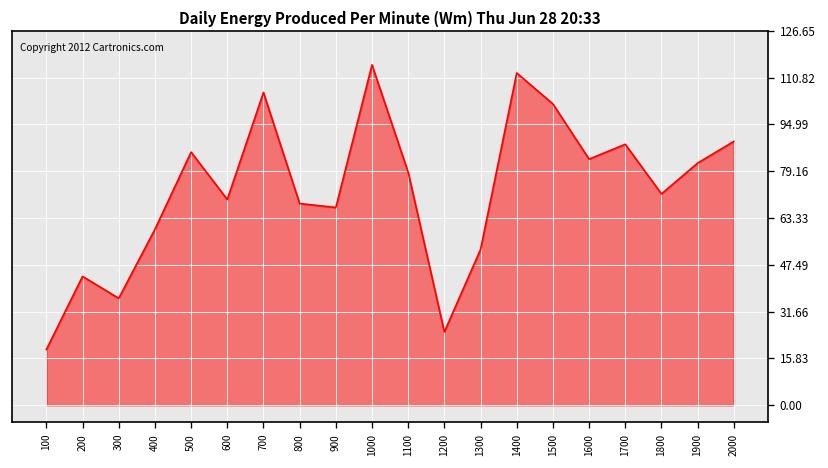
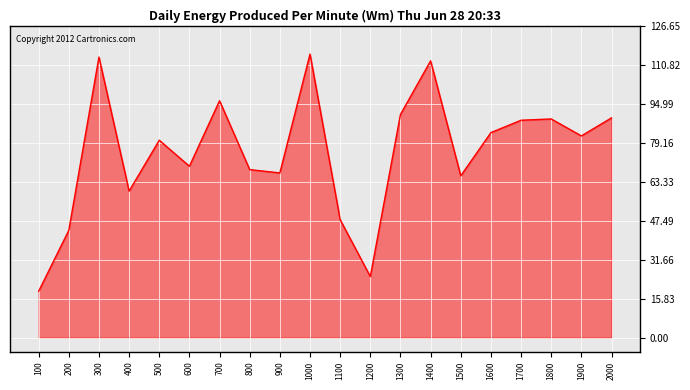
300: 36 -> 114
500: 86 -> 80
700: 106 -> 96
1100: 79 -> 48
1300: 53 -> 91
1500: 102 -> 66
1800: 72 -> 89
